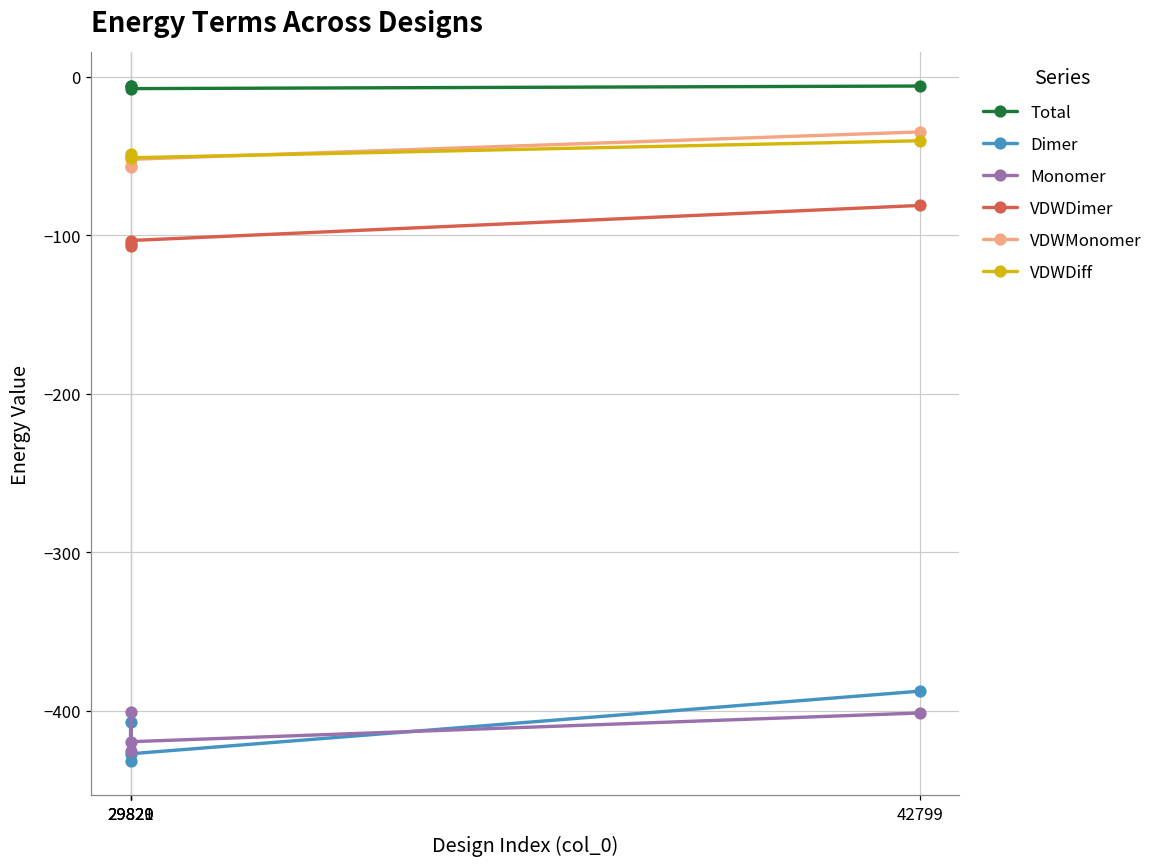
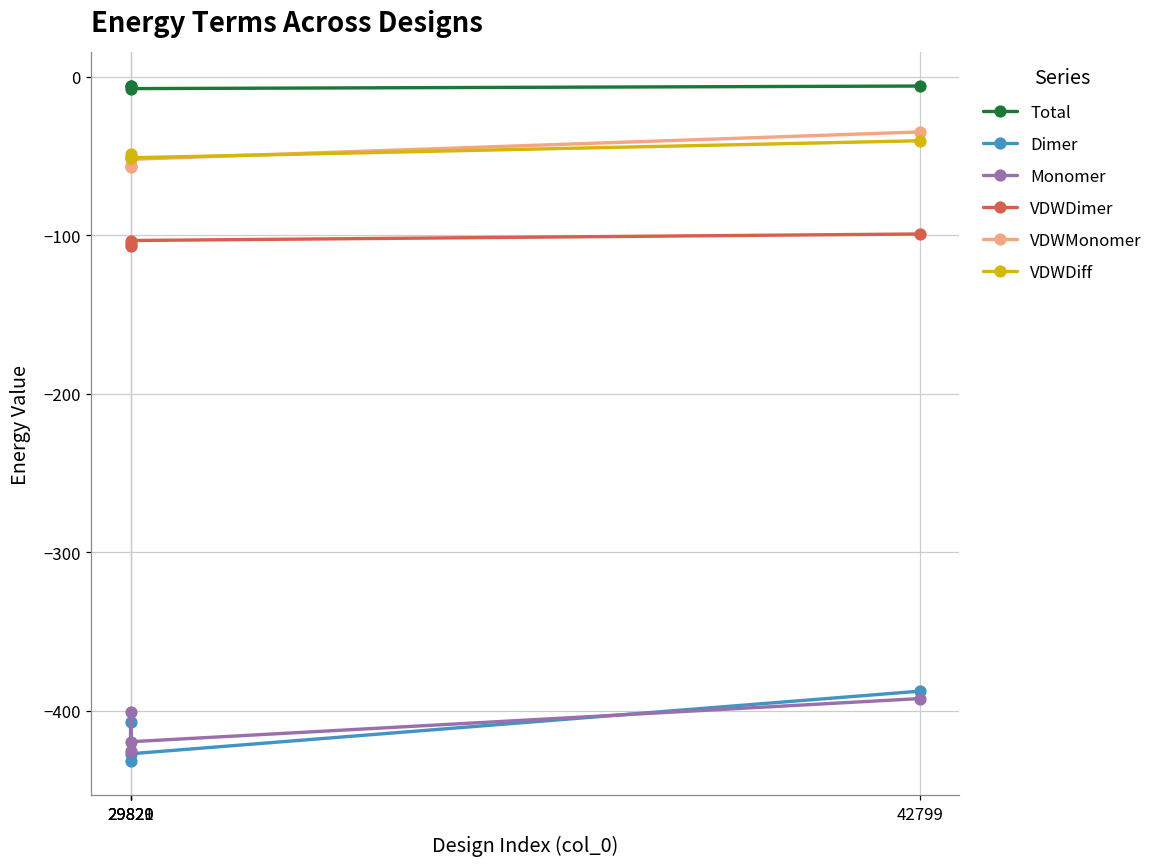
Monomer, 42799: -401 -> -392
VDWDimer, 42799: -81 -> -99
